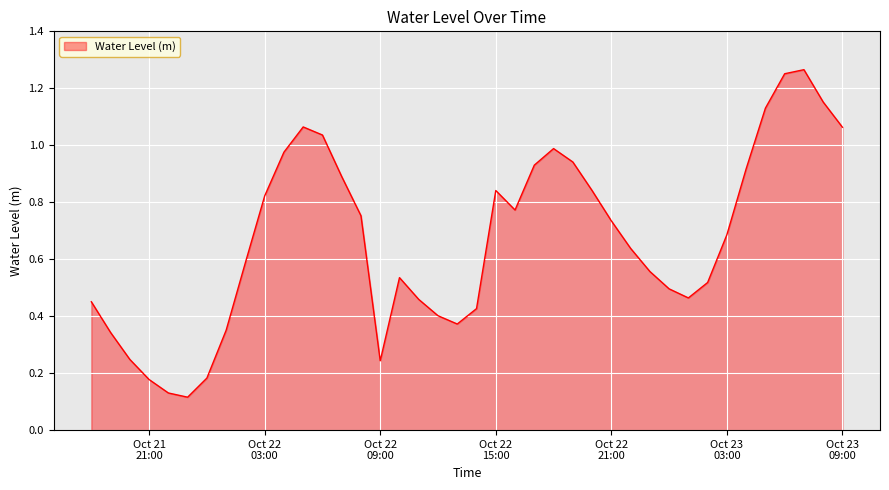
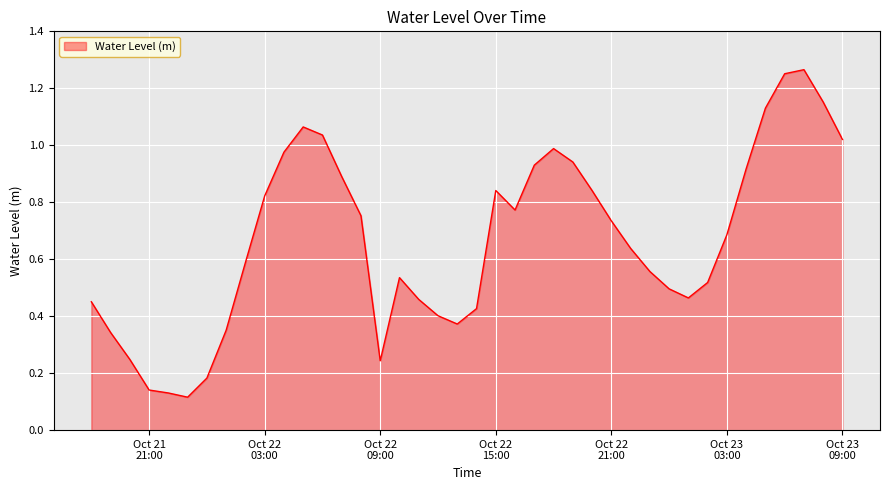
Oct 21 21:00: 0.18 -> 0.14
Oct 23 09:00: 1.06 -> 1.02
